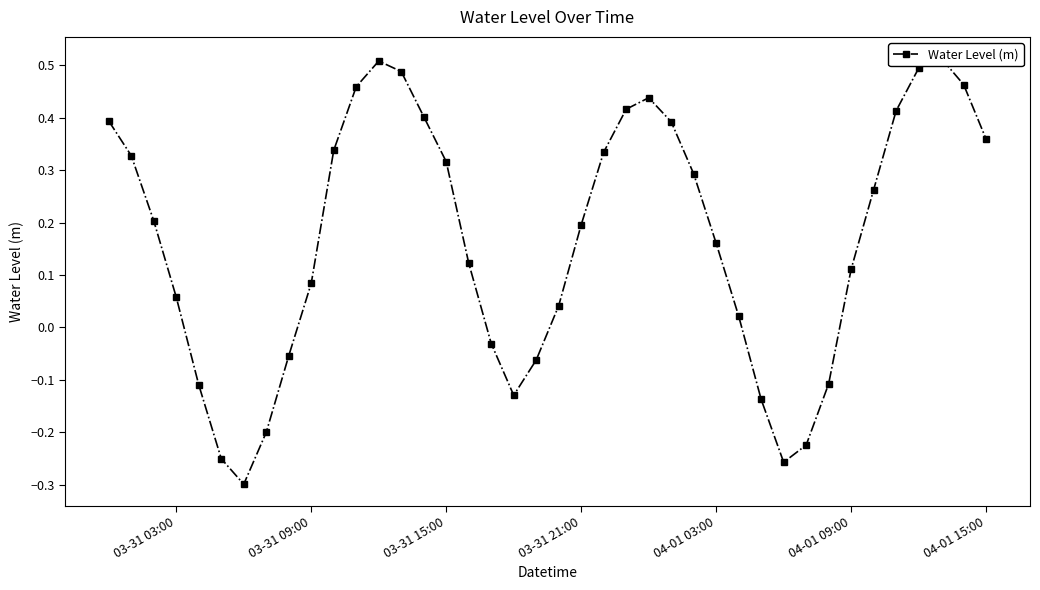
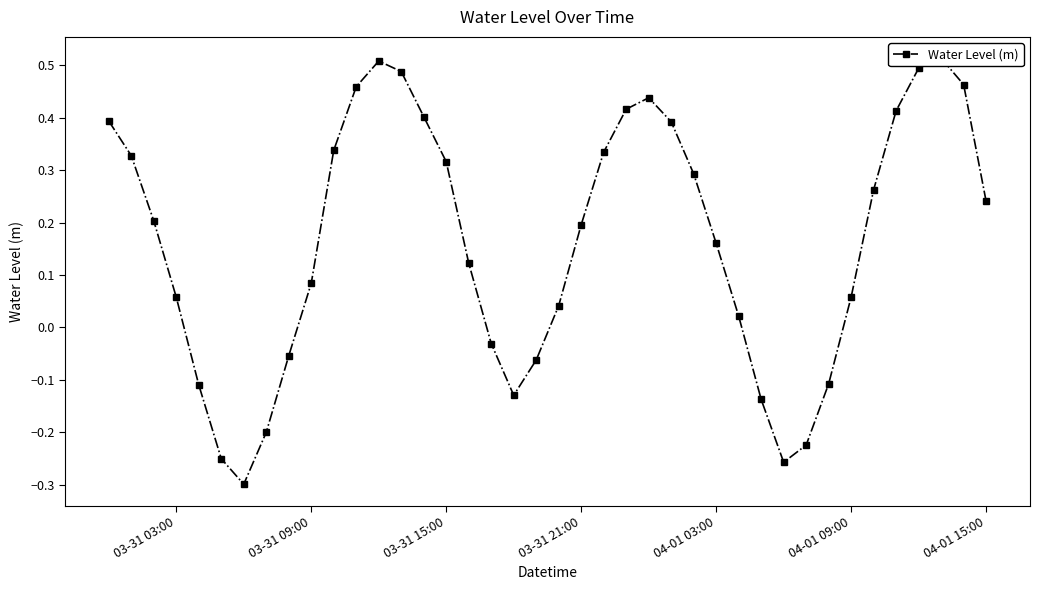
04-01 09:00: 0.11 -> 0.06
04-01 15:00: 0.36 -> 0.24
